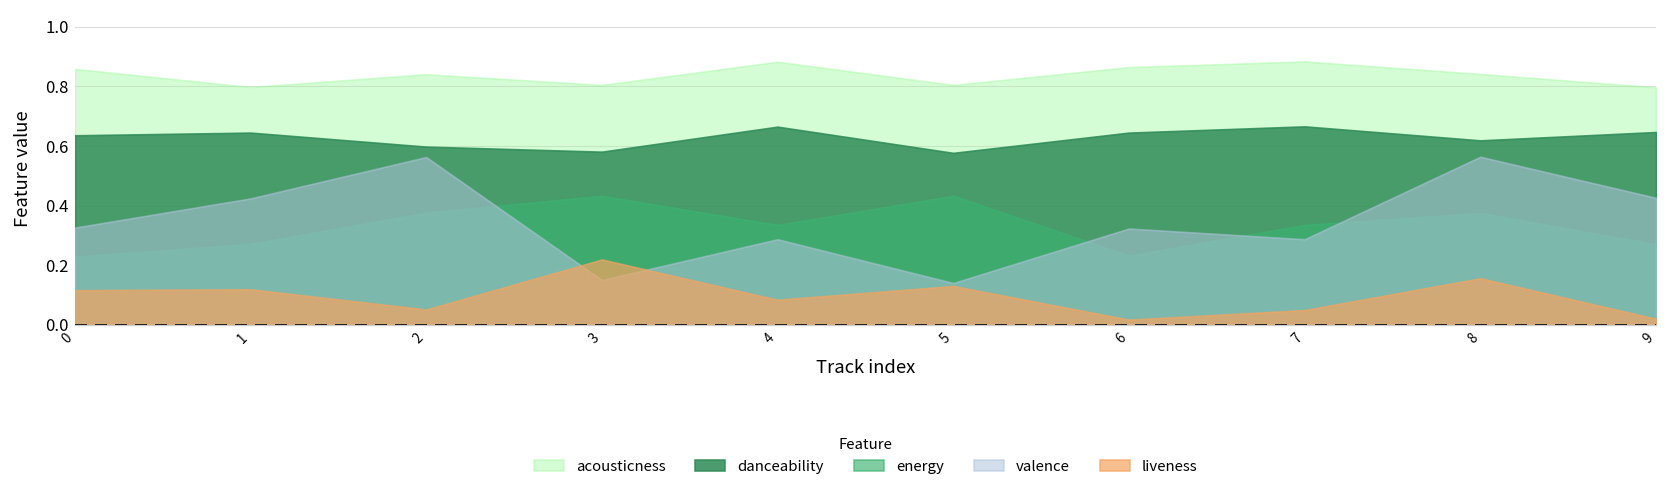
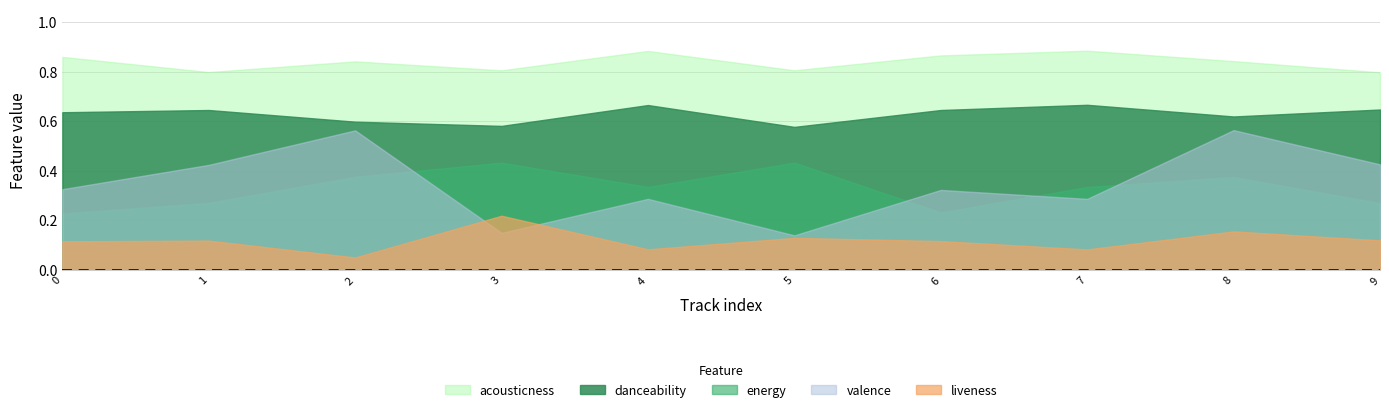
liveness, 6: 0.02 -> 0.12
liveness, 7: 0.05 -> 0.08
liveness, 9: 0.02 -> 0.12
